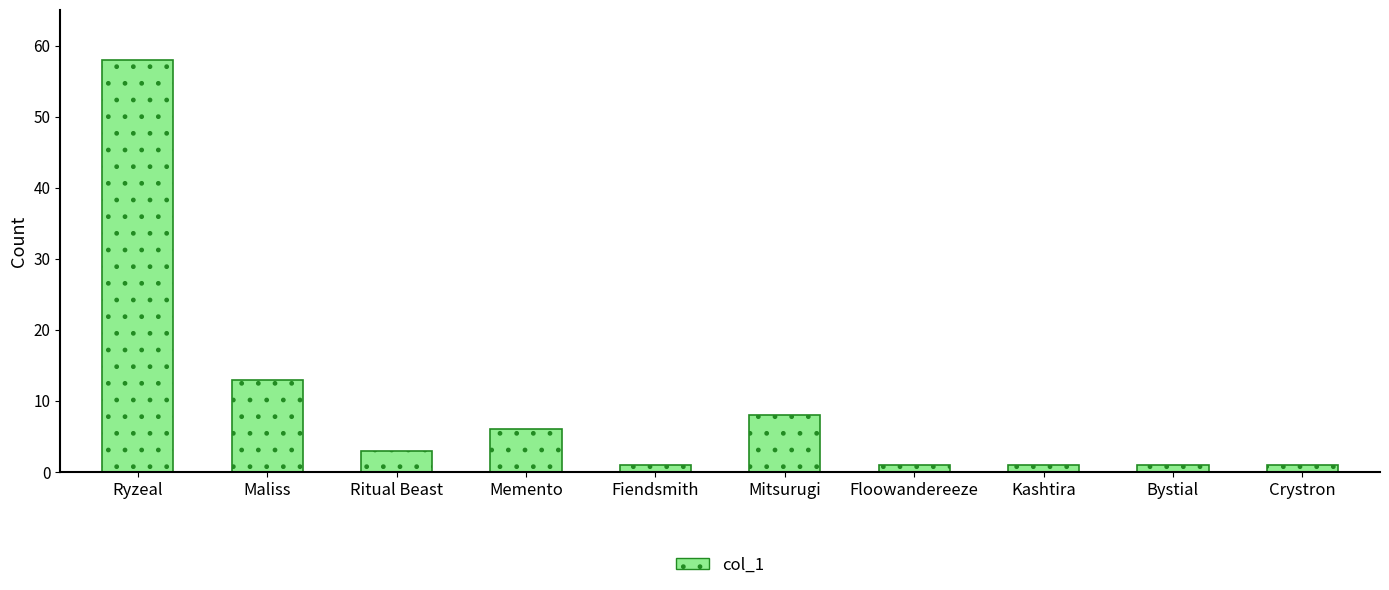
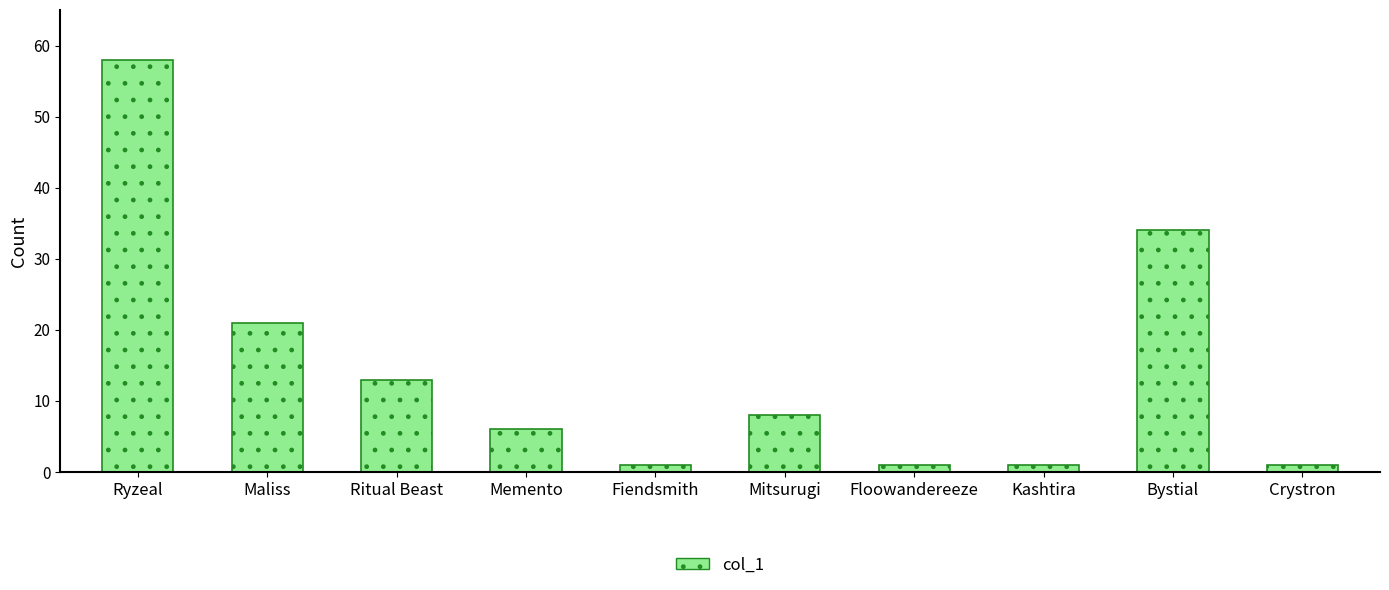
Maliss: 13 -> 21
Ritual Beast: 3 -> 13
Bystial: 1 -> 34
